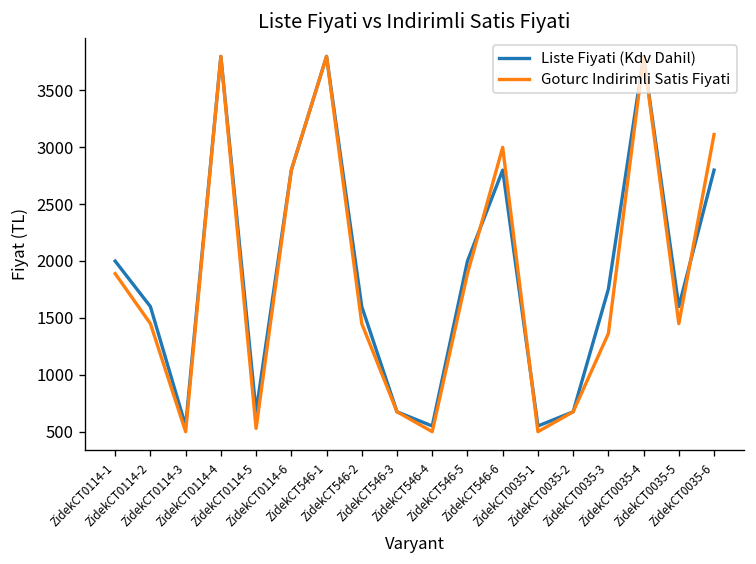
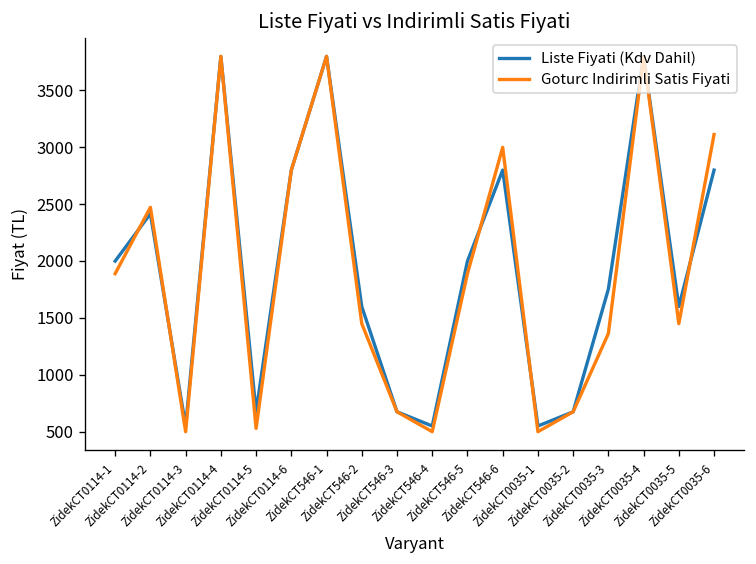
Liste Fiyati (Kdv Dahil), ZidekCT0114-2: 1600 -> 2400
Goturc Indirimli Satis Fiyati, ZidekCT0114-2: 1400 -> 2500
